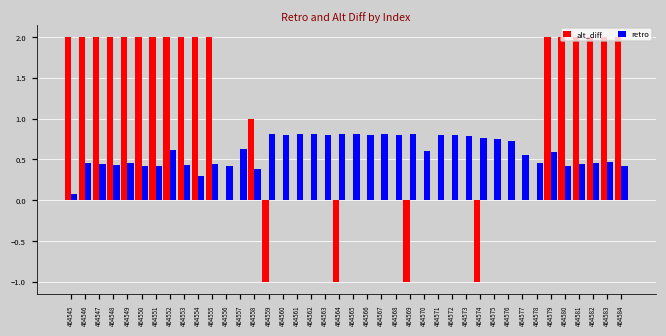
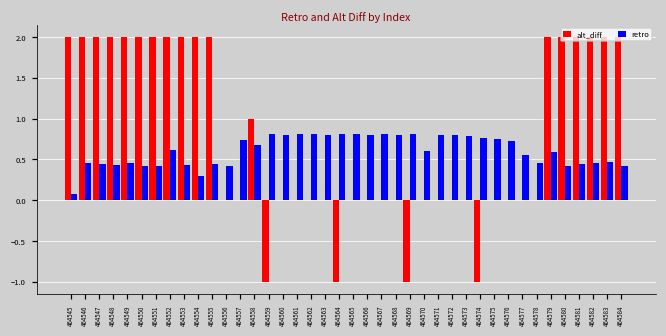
retro, 464557: 0.6 -> 0.7
retro, 464558: 0.4 -> 0.7
